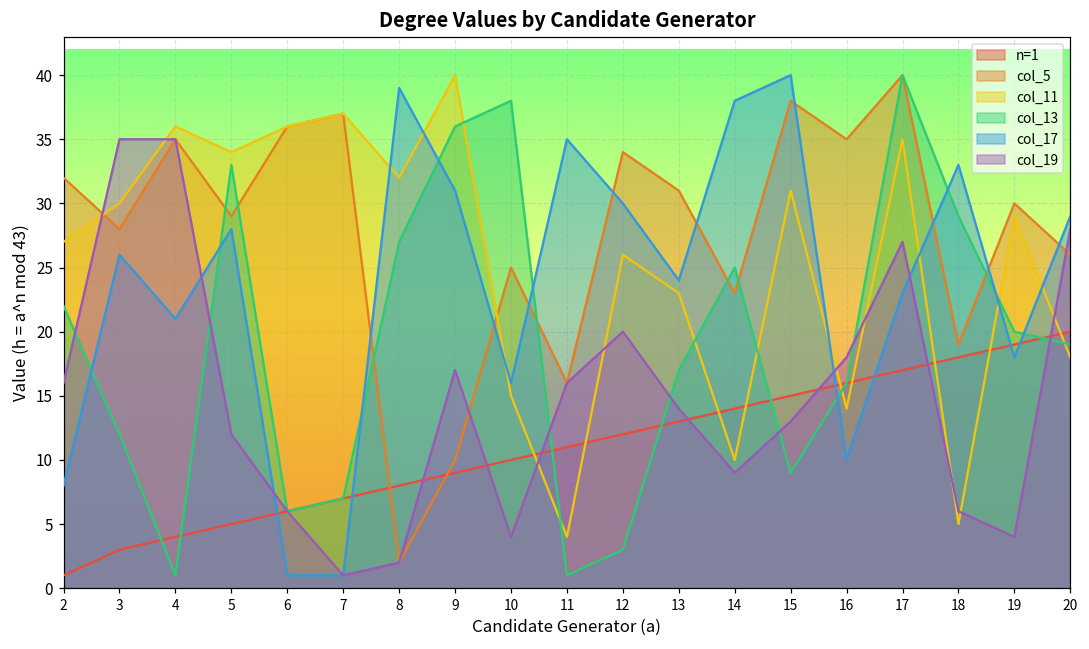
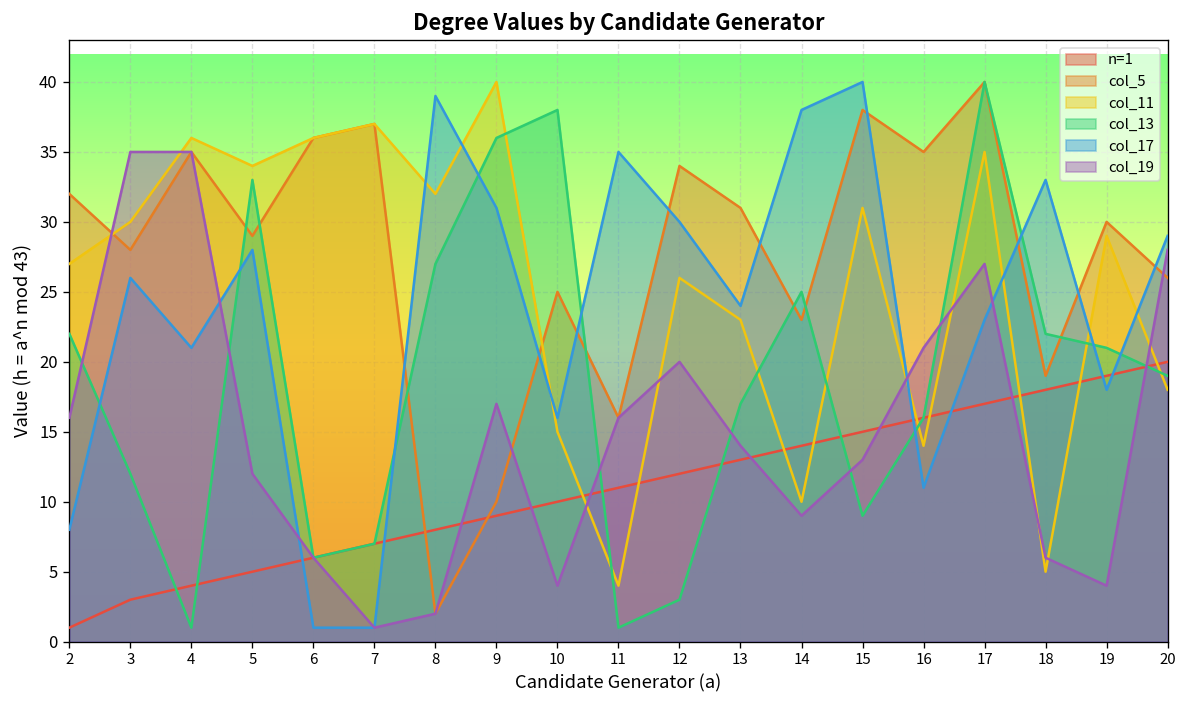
col_17, 16: 10 -> 11
col_19, 16: 18 -> 21
col_13, 18: 29 -> 22
col_13, 19: 20 -> 21
